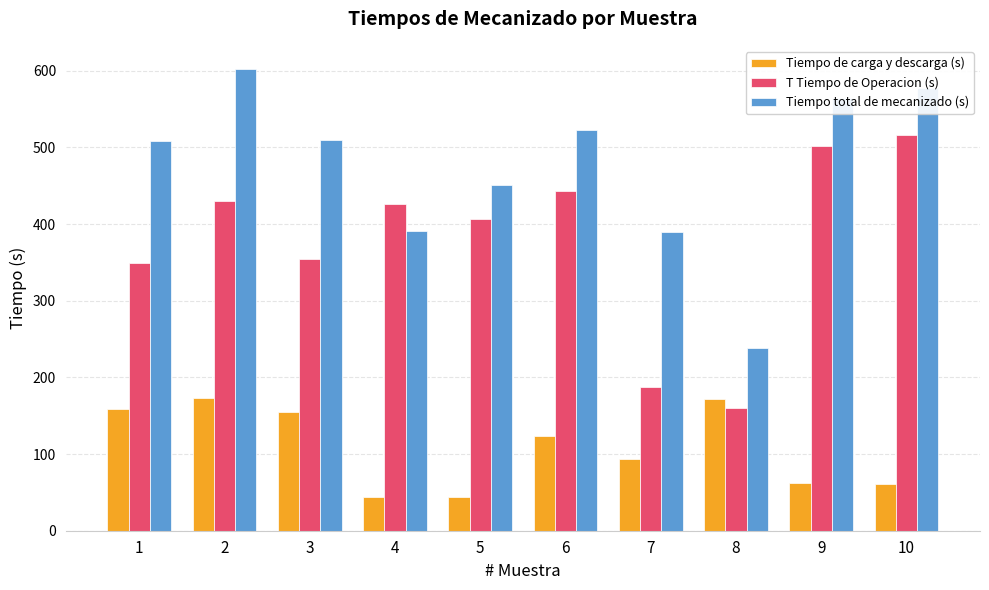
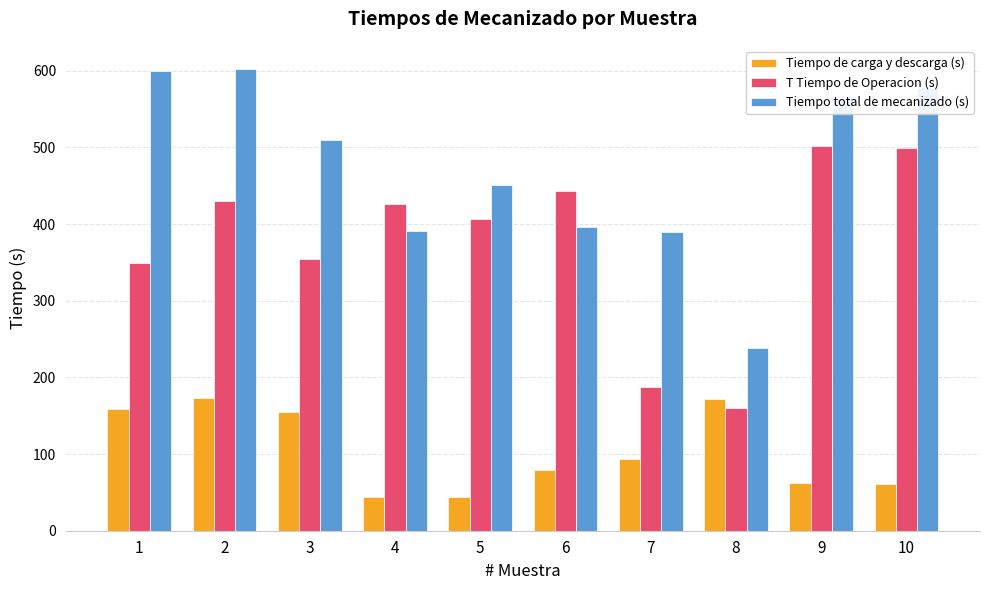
Tiempo total de mecanizado (s), 1: 510 -> 600
Tiempo de carga y descarga (s), 6: 120 -> 80
Tiempo total de mecanizado (s), 6: 520 -> 400
T Tiempo de Operacion (s), 10: 520 -> 500
